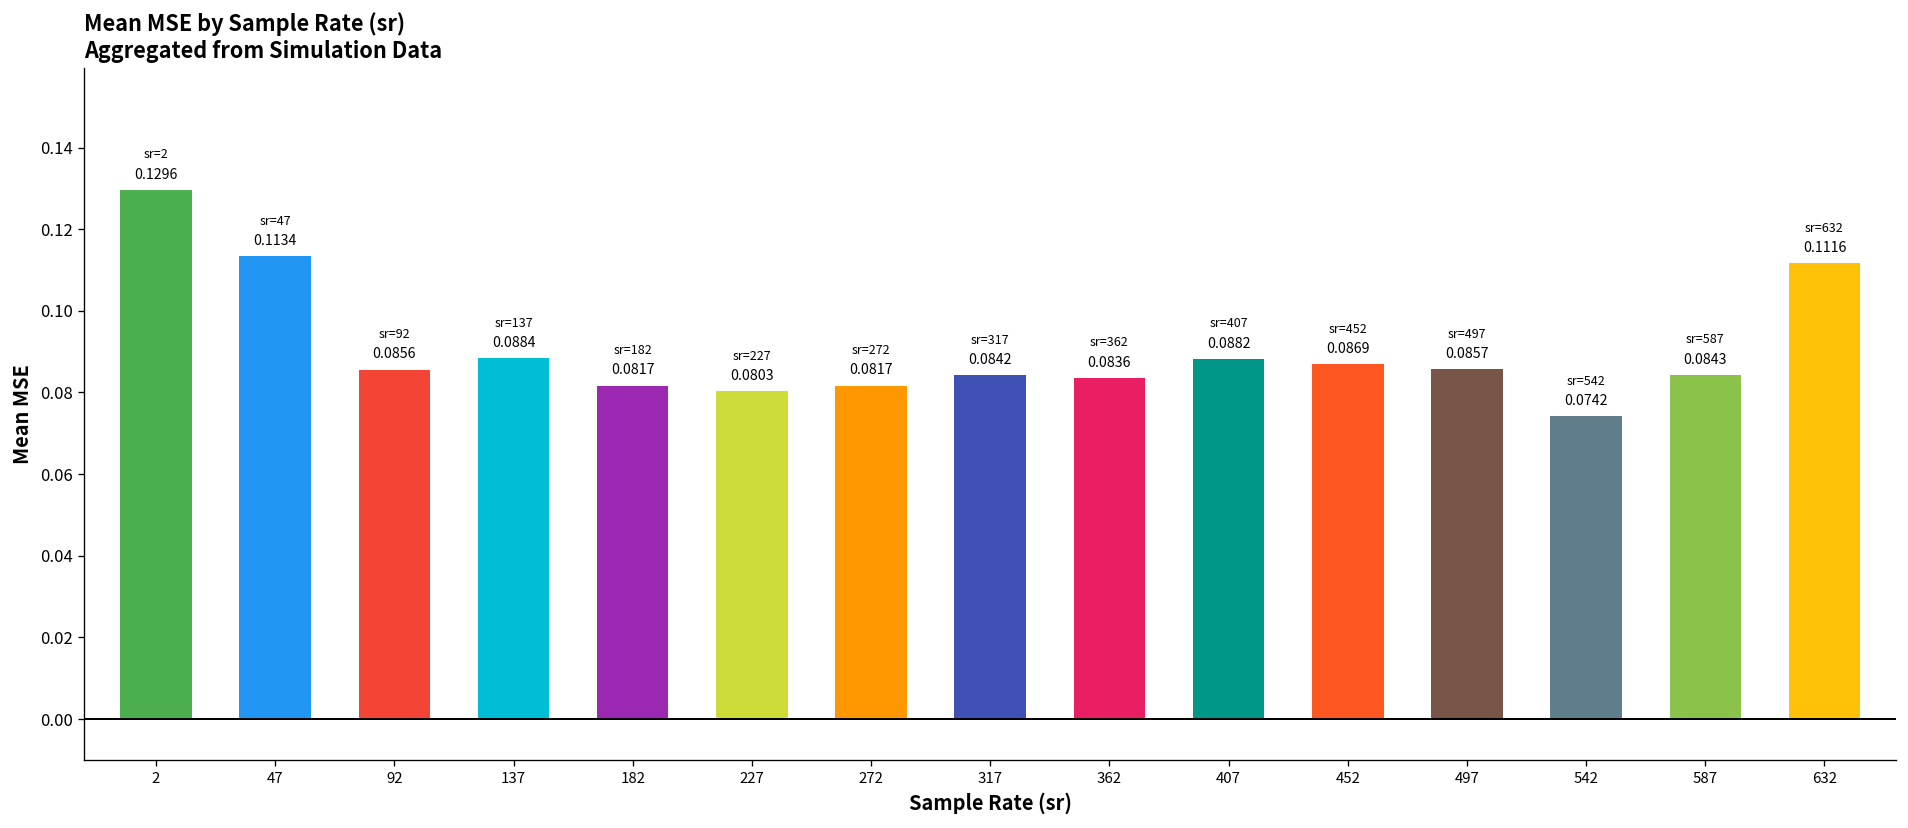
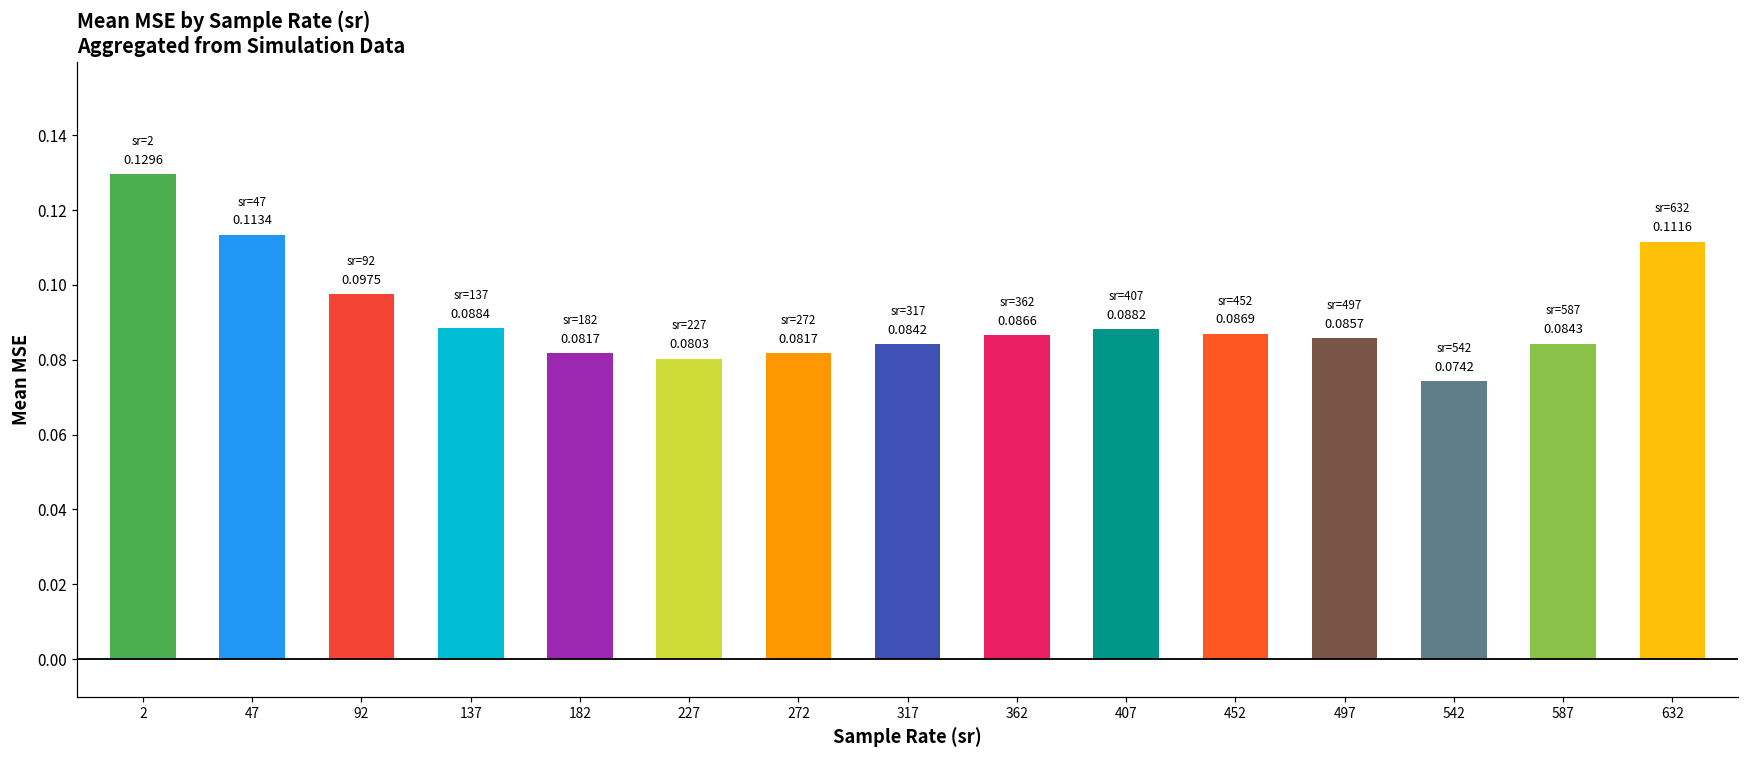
92: 0.0856 -> 0.0975
362: 0.0836 -> 0.0866
